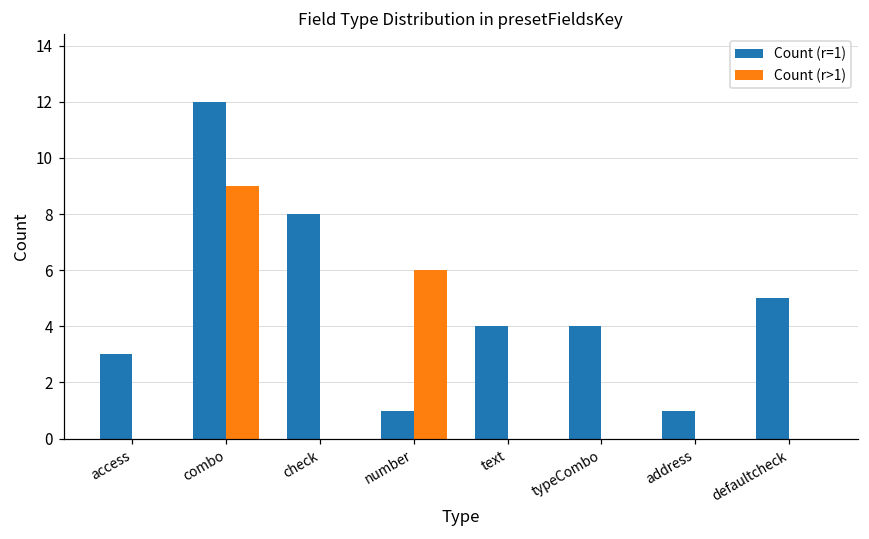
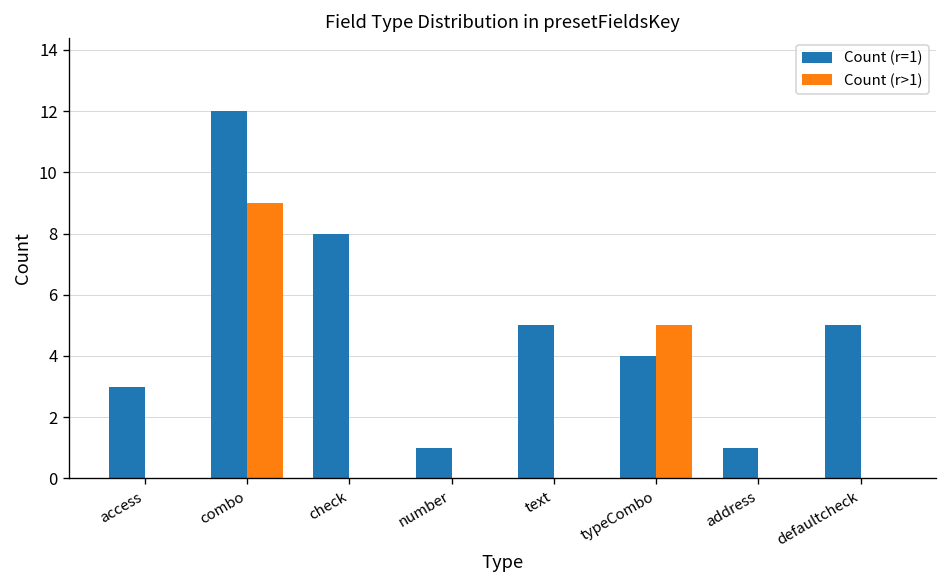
Count (r>1), number: 6 -> 0
Count (r=1), text: 4 -> 5
Count (r>1), typeCombo: 0 -> 5
